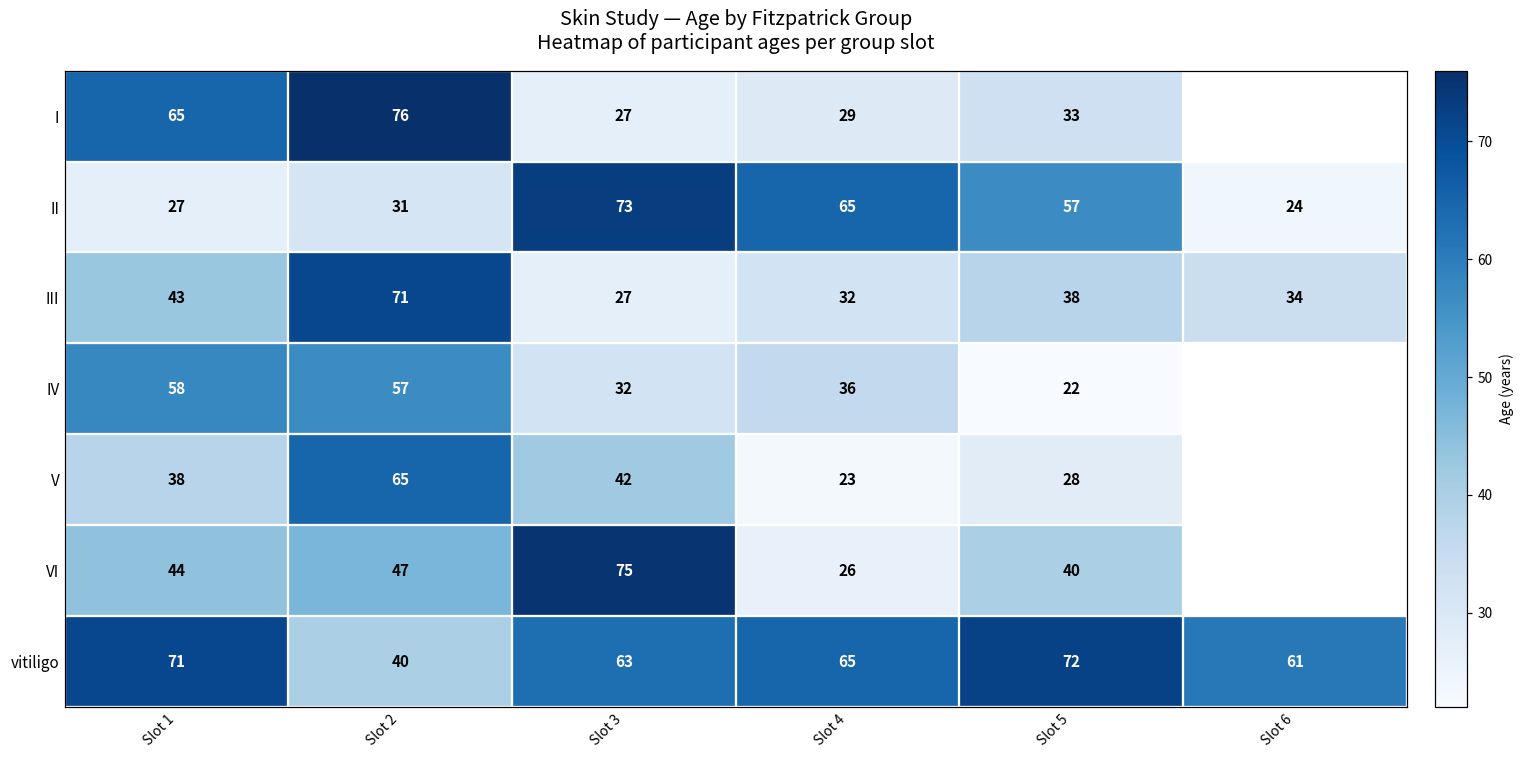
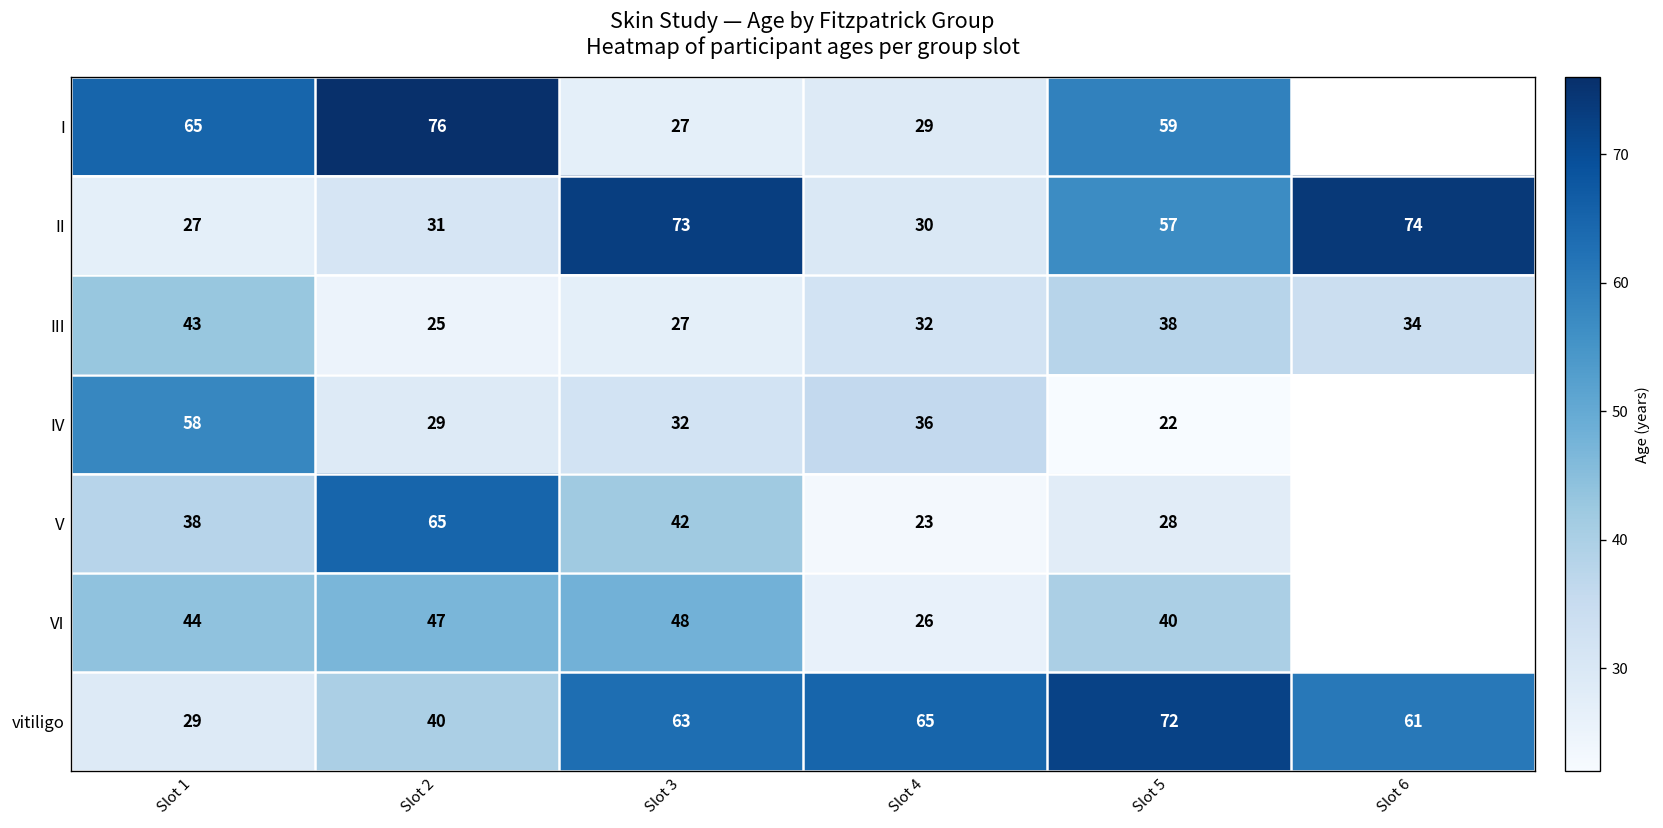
I, Slot 5: 33 -> 59
II, Slot 4: 65 -> 30
II, Slot 6: 24 -> 74
III, Slot 2: 71 -> 25
IV, Slot 2: 57 -> 29
VI, Slot 3: 75 -> 48
vitiligo, Slot 1: 71 -> 29
